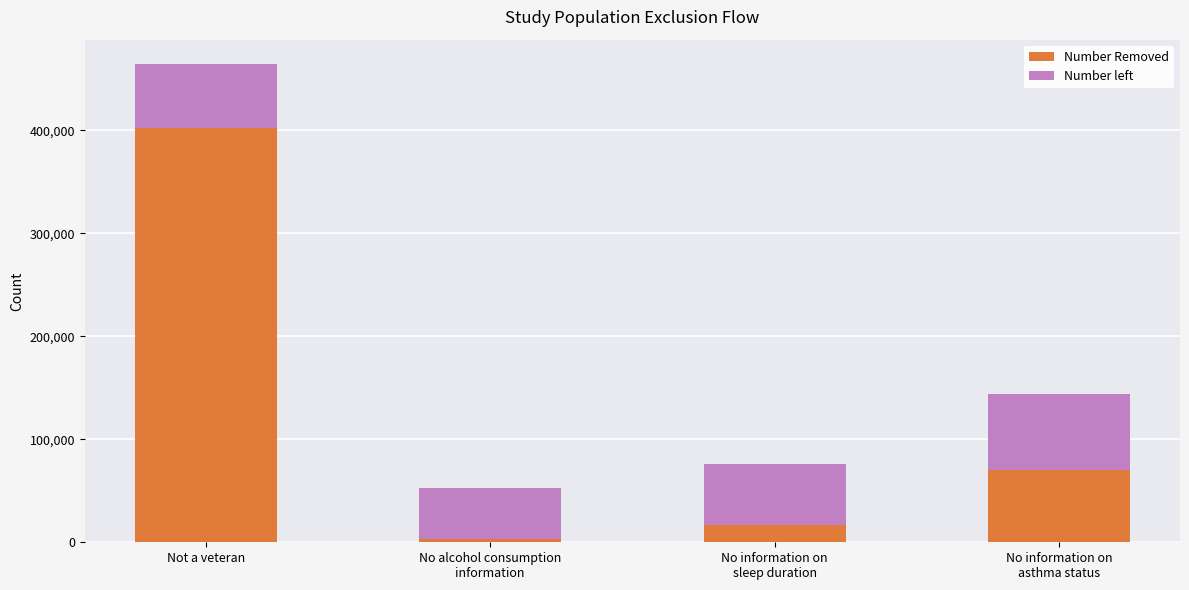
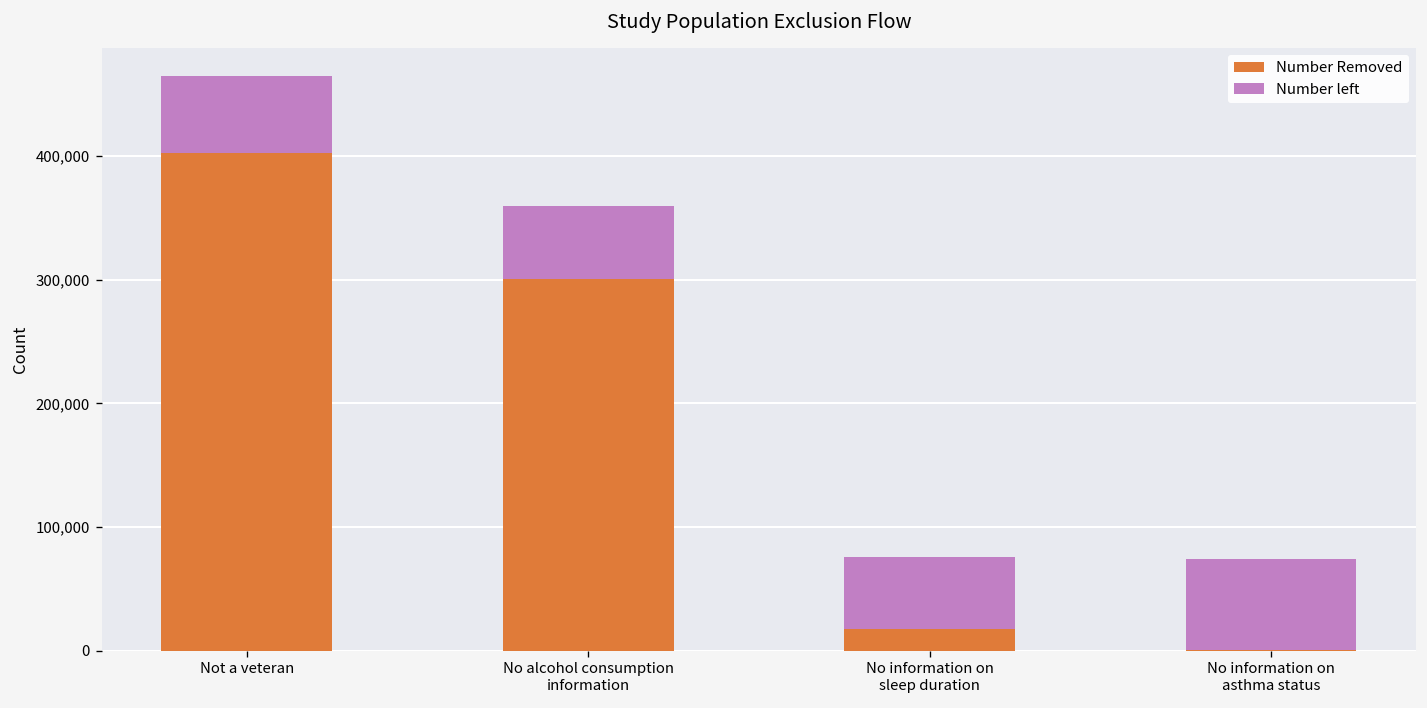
Number Removed, No alcohol consumption information: 3,000 -> 301,000
Number left, No alcohol consumption information: 50,000 -> 59,000
Number Removed, No information on asthma status: 70,000 -> 0
